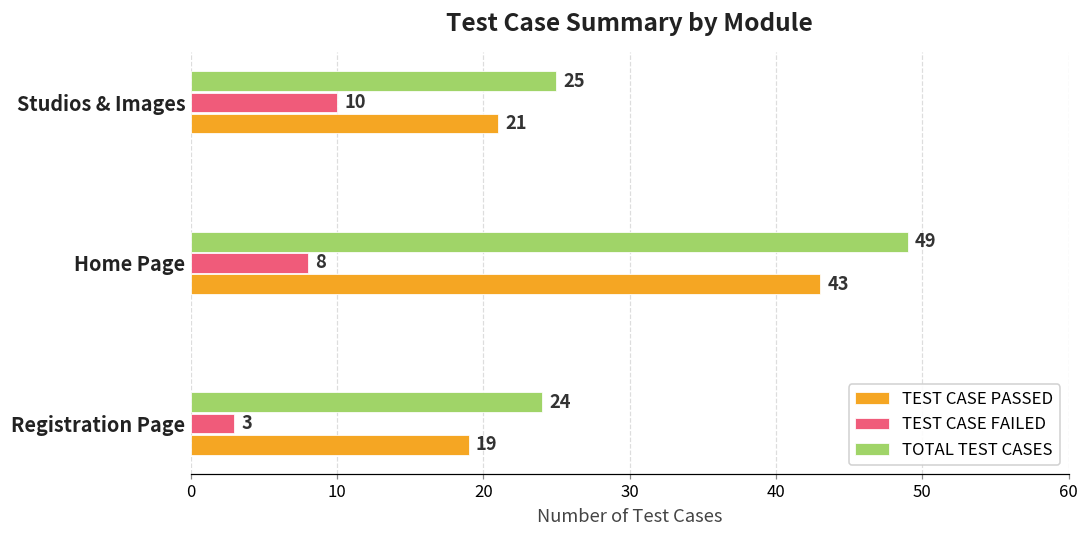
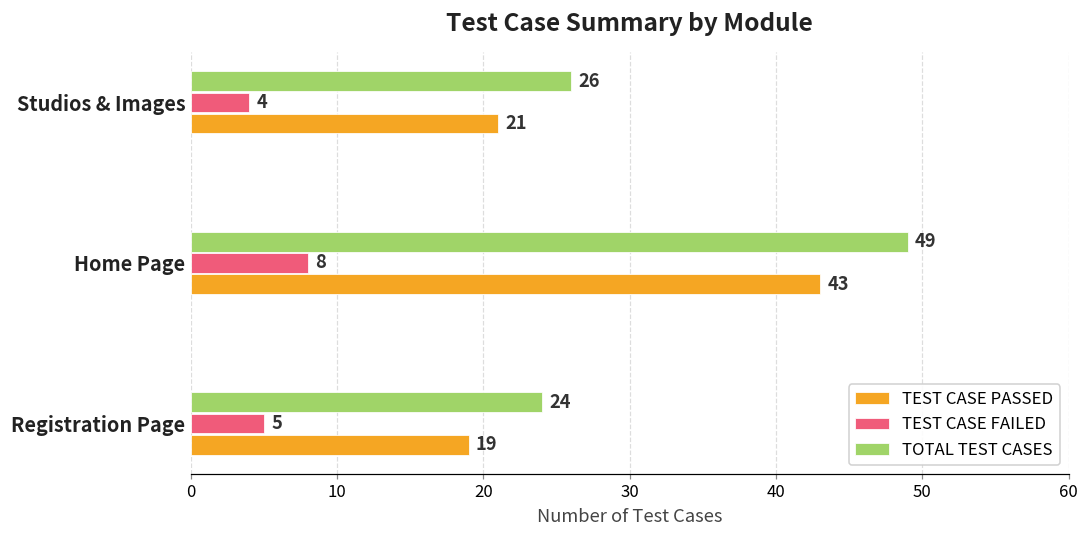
TOTAL TEST CASES, Studios & Images: 25 -> 26
TEST CASE FAILED, Studios & Images: 10 -> 4
TEST CASE FAILED, Registration Page: 3 -> 5
